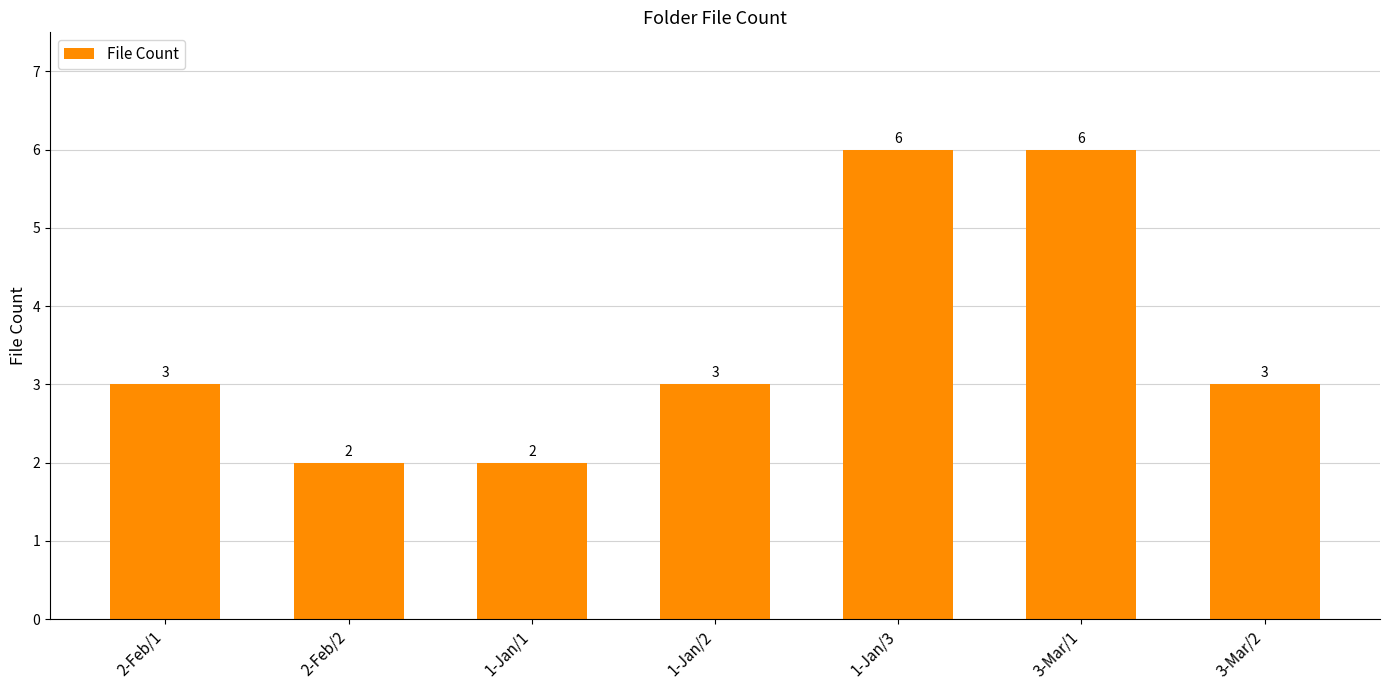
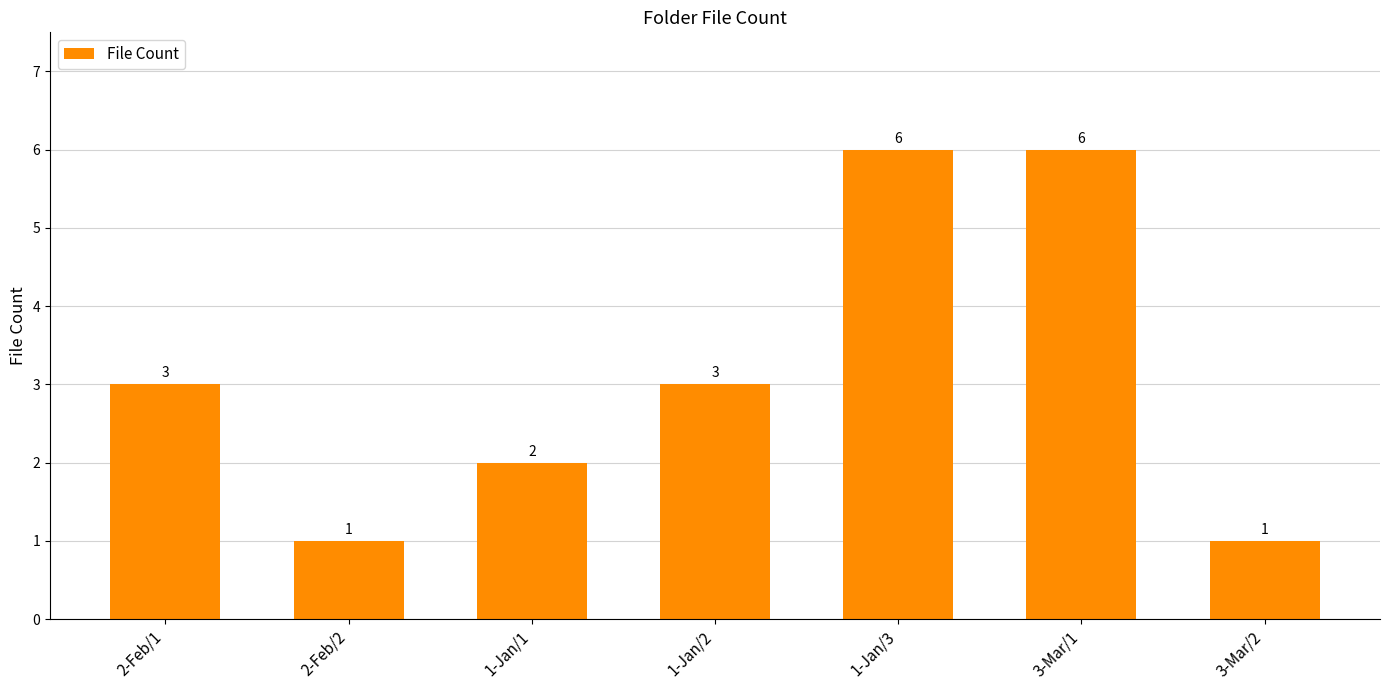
2-Feb/2: 2 -> 1
3-Mar/2: 3 -> 1
